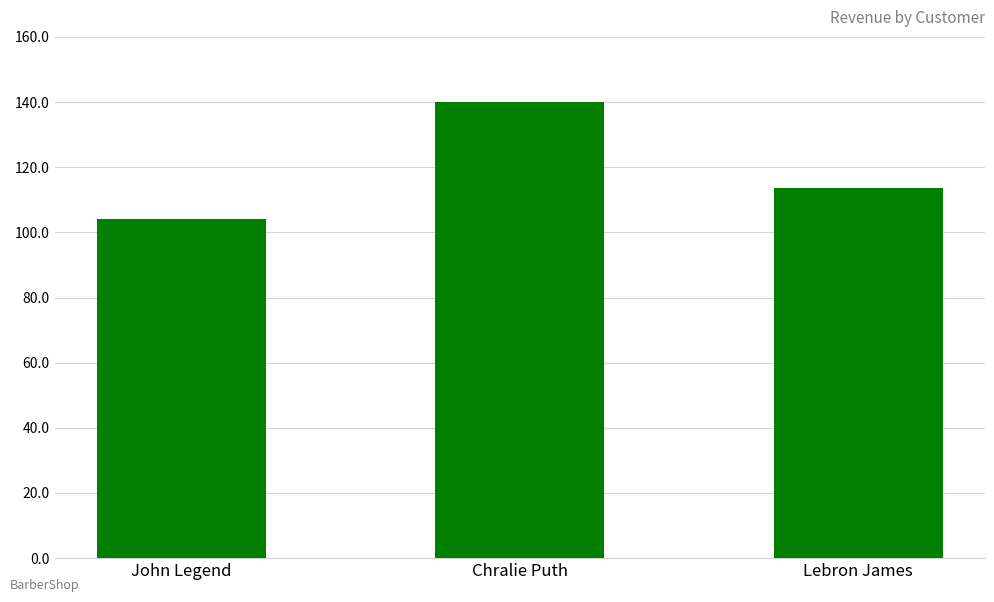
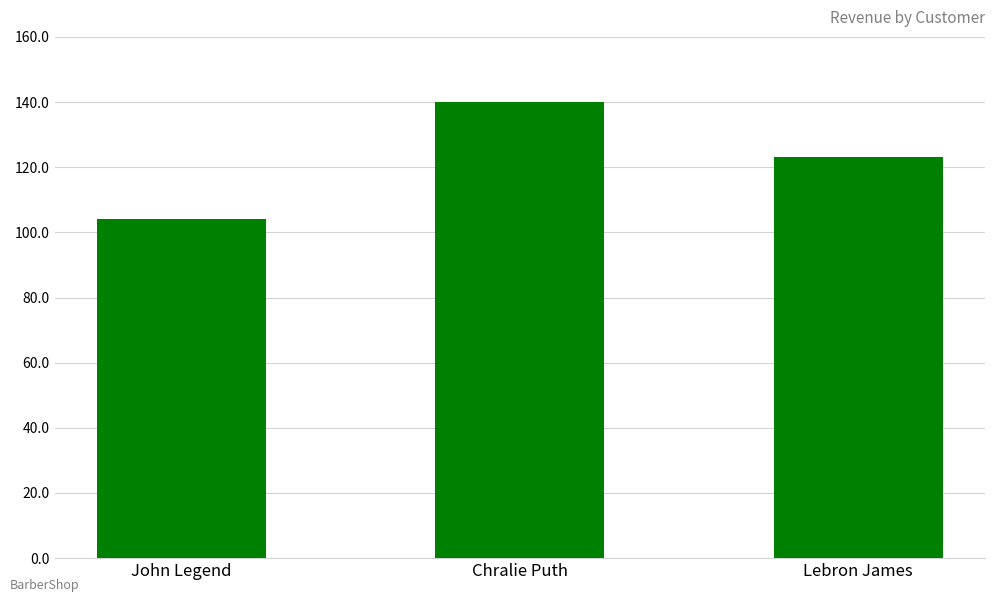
Lebron James: 114 -> 123
